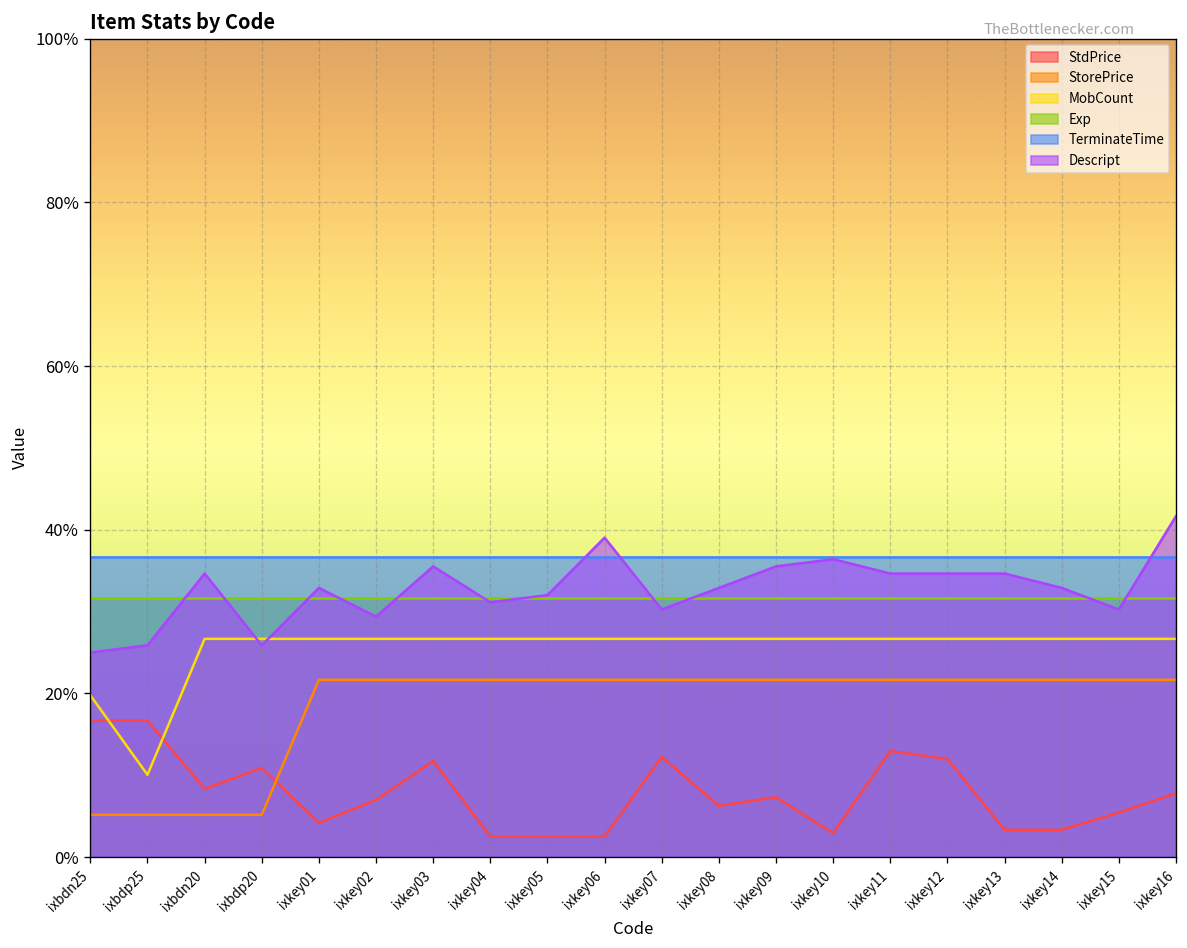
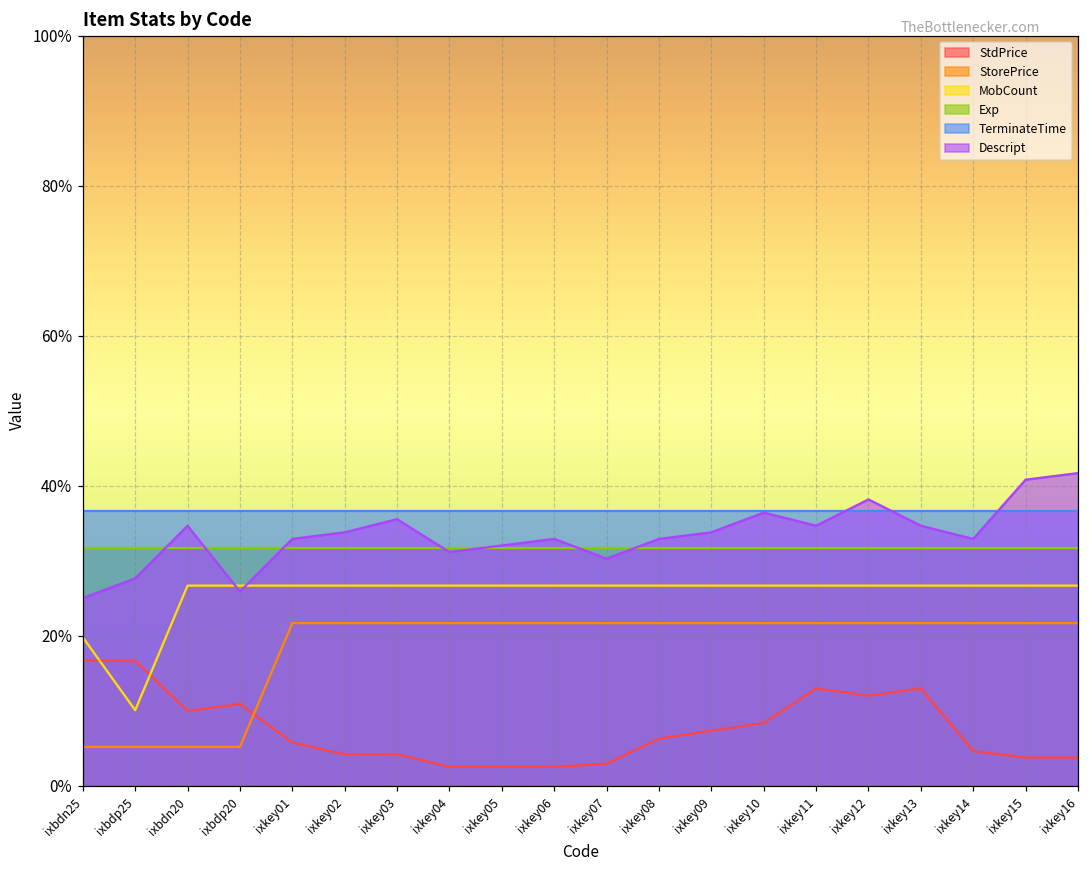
Descript, ixbdp25: 26% -> 28%
StdPrice, ixbdn20: 8% -> 10%
StdPrice, ixkey01: 4% -> 6%
StdPrice, ixkey02: 7% -> 4%
Descript, ixkey02: 29% -> 34%
StdPrice, ixkey03: 12% -> 4%
Descript, ixkey06: 39% -> 33%
StdPrice, ixkey07: 12% -> 3%
Descript, ixkey09: 36% -> 34%
StdPrice, ixkey10: 3% -> 8%
Descript, ixkey12: 35% -> 38%
StdPrice, ixkey13: 3% -> 13%
StdPrice, ixkey14: 3% -> 5%
StdPrice, ixkey15: 5% -> 4%
Descript, ixkey15: 30% -> 41%
StdPrice, ixkey16: 8% -> 4%
